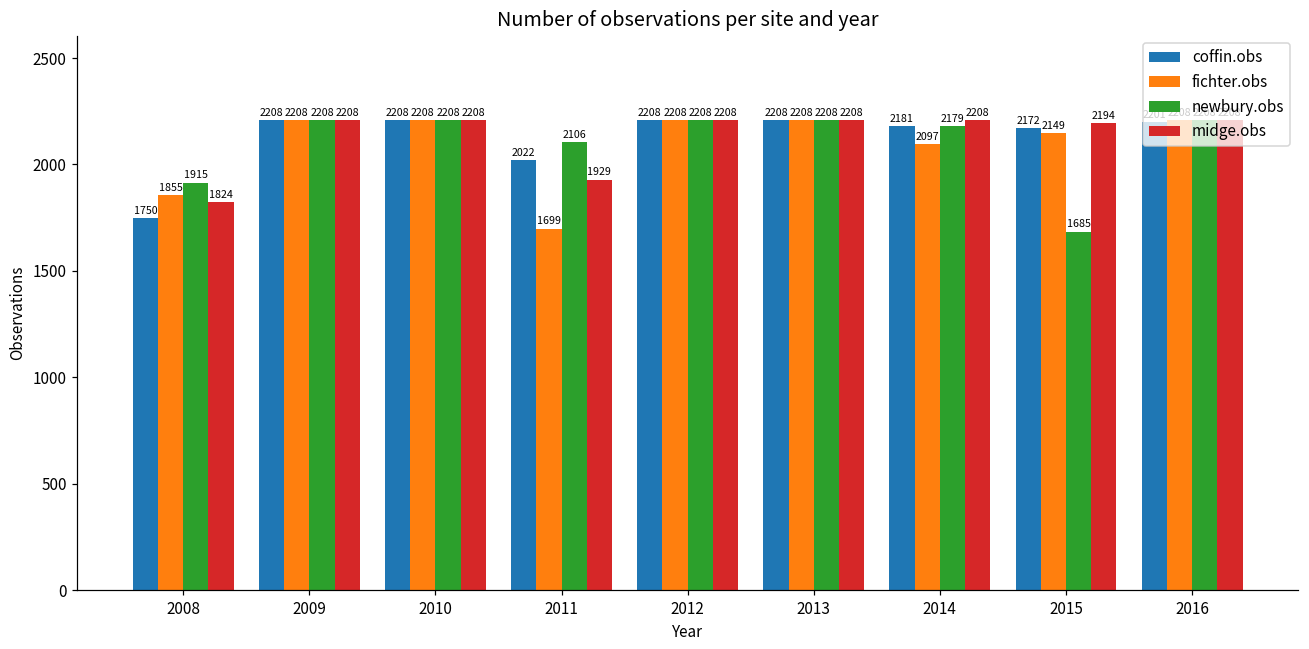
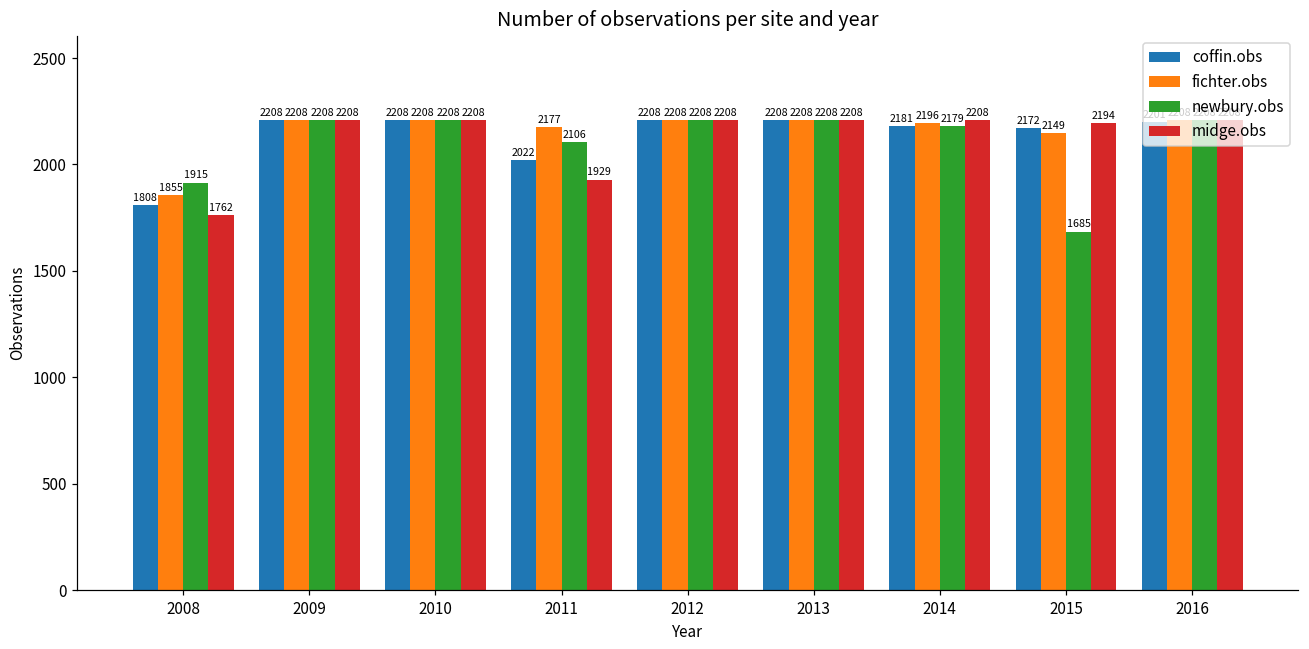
coffin.obs, 2008: 1750 -> 1808
midge.obs, 2008: 1824 -> 1762
fichter.obs, 2011: 1699 -> 2177
fichter.obs, 2014: 2097 -> 2196
